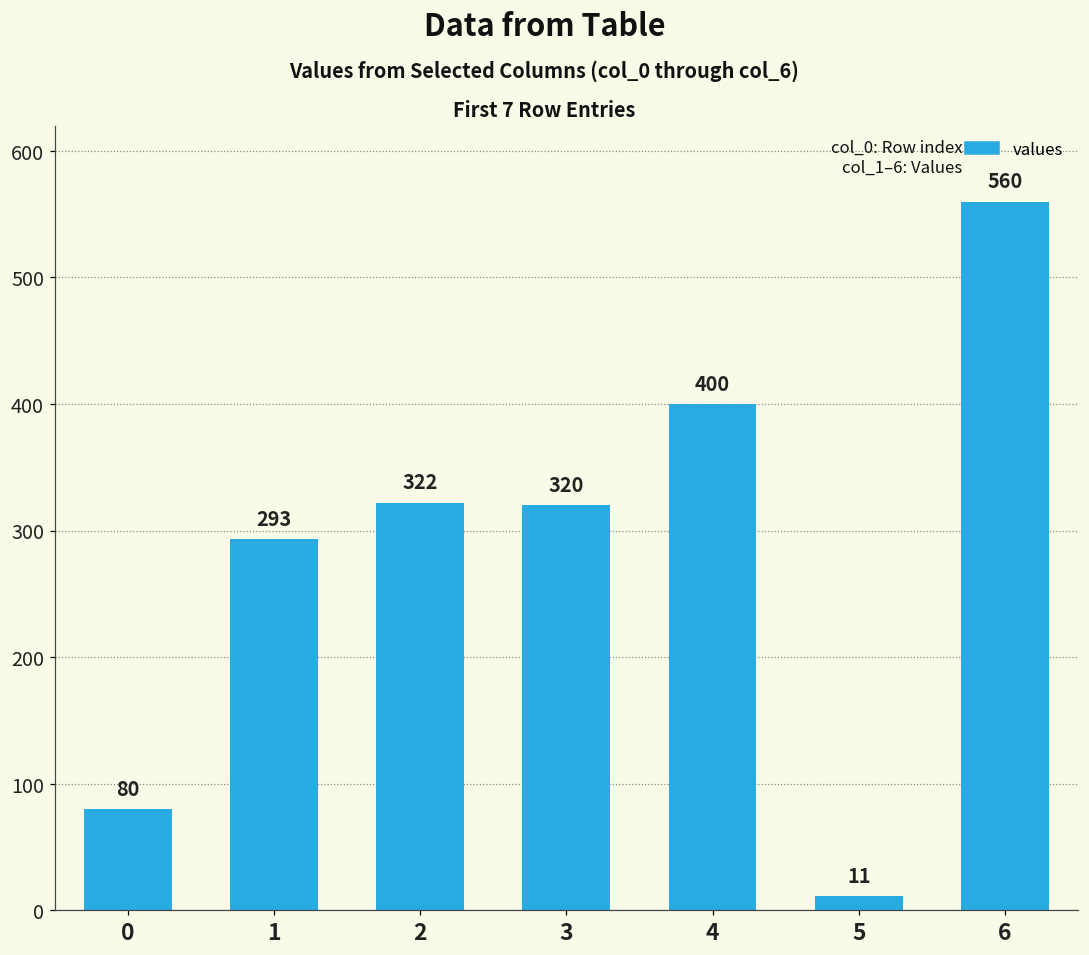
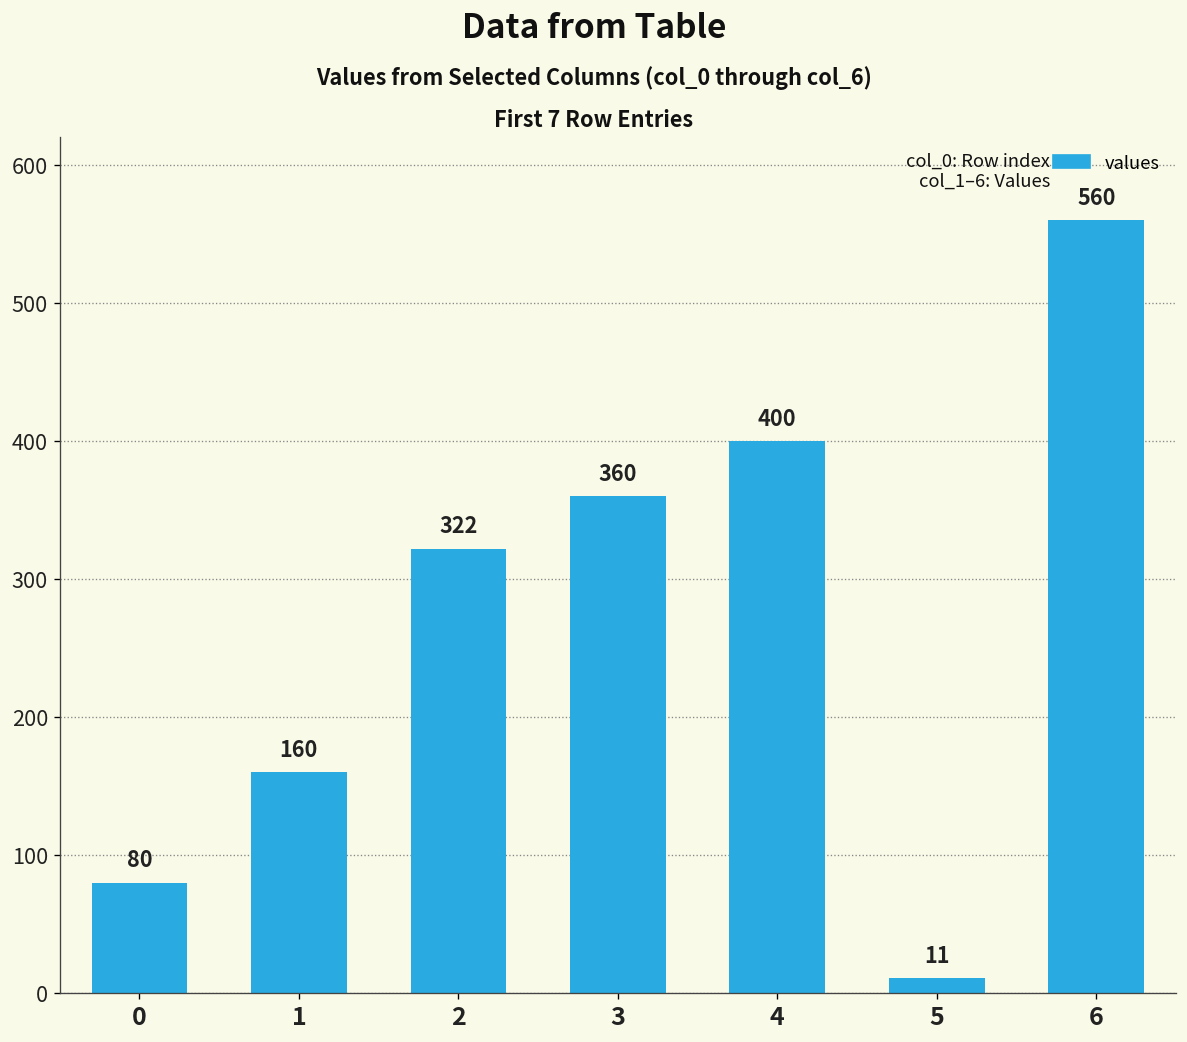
1: 293 -> 160
3: 320 -> 360
